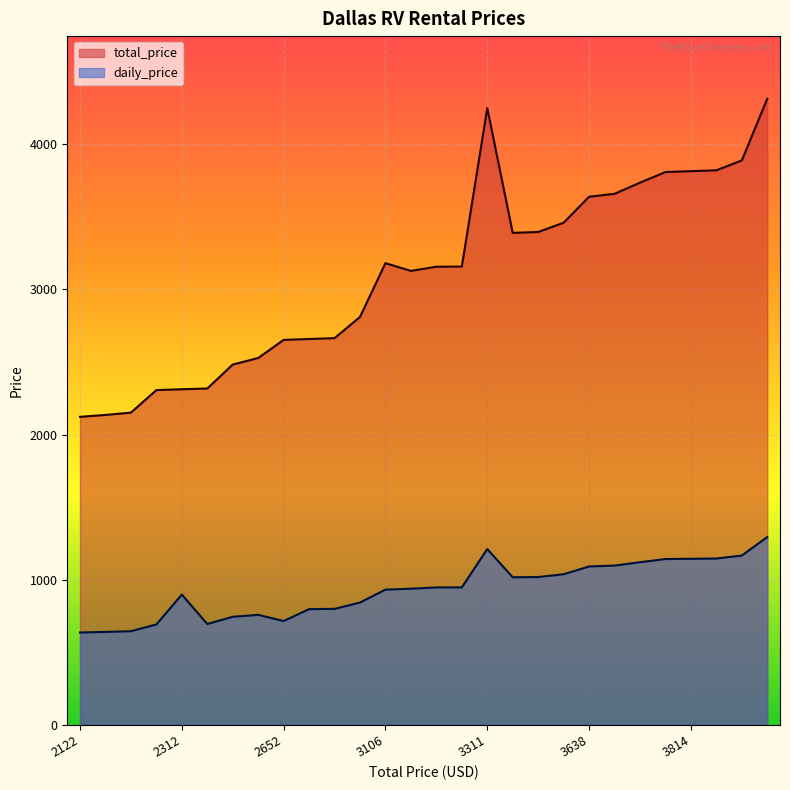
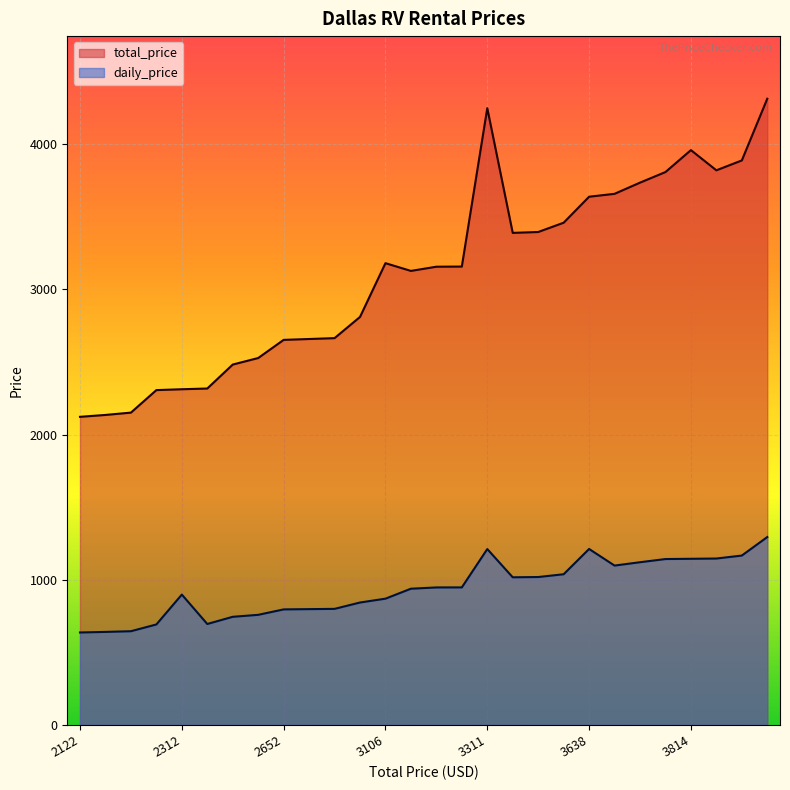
daily_price, 2652: 720 -> 800
daily_price, 3106: 930 -> 870
daily_price, 3638: 1090 -> 1210
total_price, 3814: 3810 -> 3960
